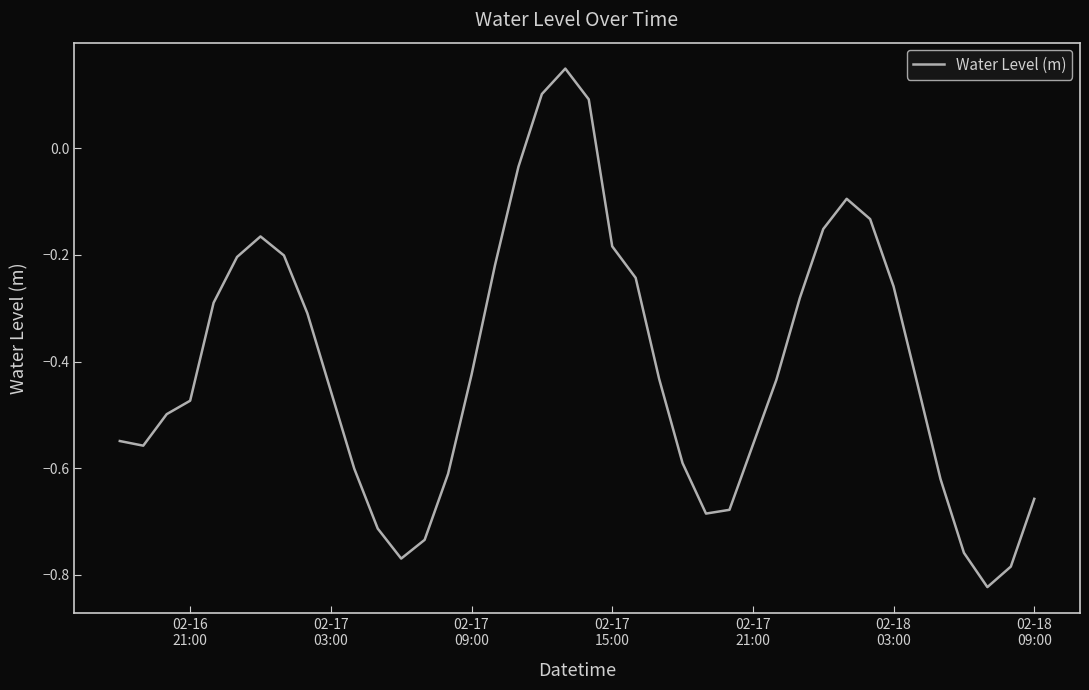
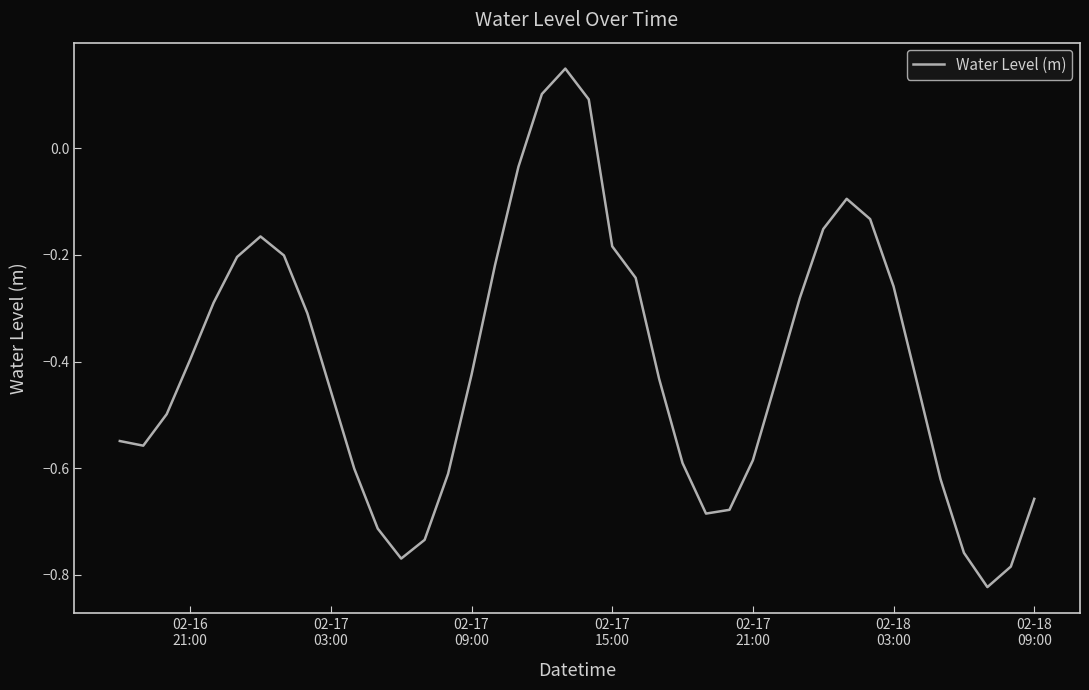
02-16 21:00: -0.47 -> -0.40
02-17 21:00: -0.56 -> -0.58
